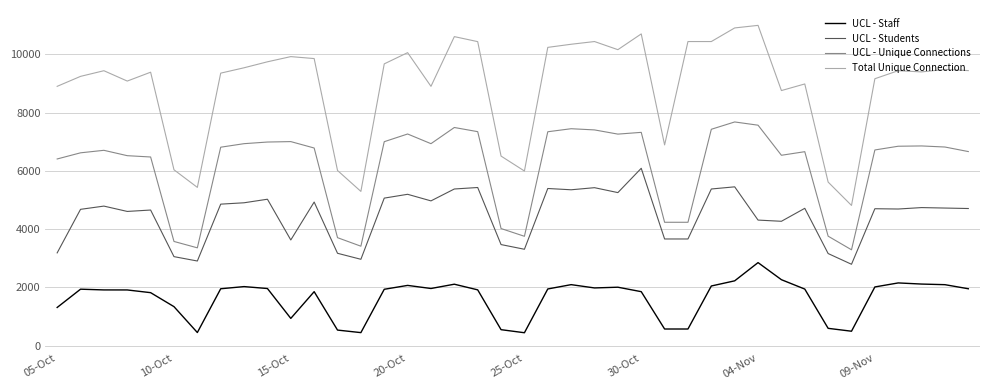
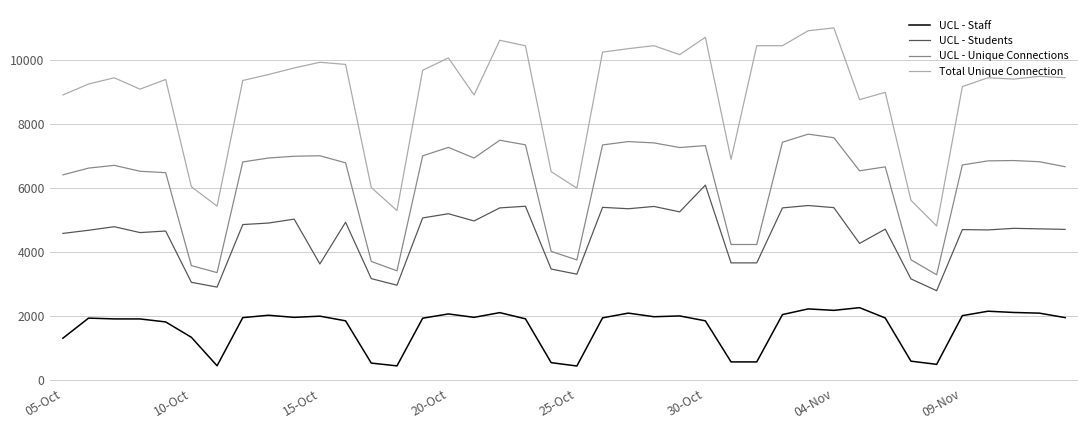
UCL - Students, 05-Oct: 3200 -> 4600
UCL - Staff, 15-Oct: 900 -> 2000
UCL - Staff, 04-Nov: 2900 -> 2200
UCL - Students, 04-Nov: 4300 -> 5400
